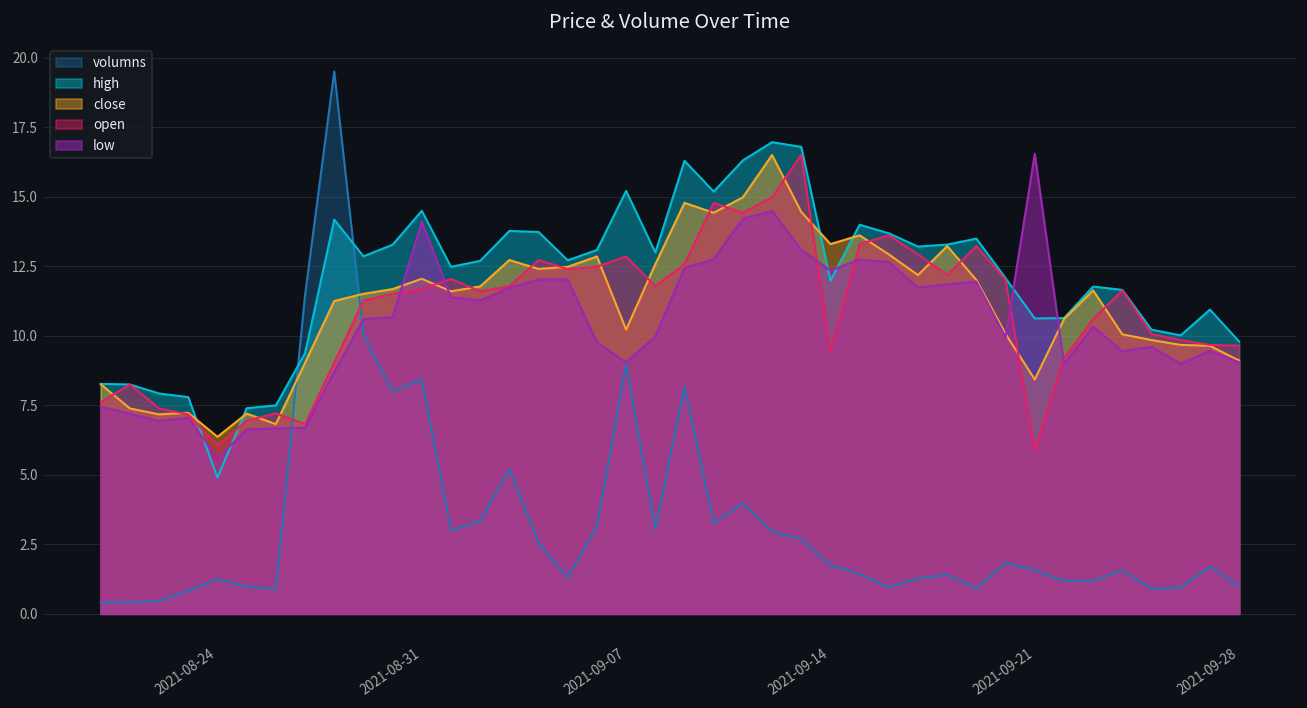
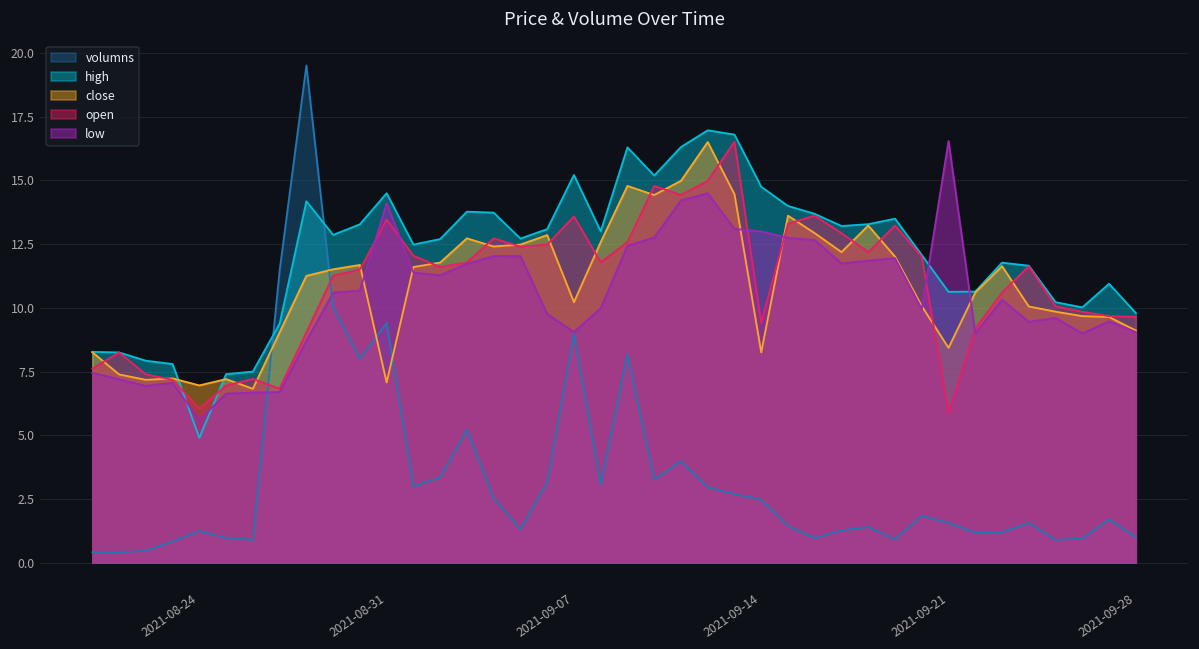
close, 2021-08-24: 6.4 -> 7.0
volumns, 2021-08-31: 8.4 -> 9.4
close, 2021-08-31: 12.1 -> 7.1
open, 2021-08-31: 11.7 -> 13.5
open, 2021-09-07: 12.9 -> 13.6
volumns, 2021-09-14: 1.7 -> 2.5
high, 2021-09-14: 12.0 -> 14.8
close, 2021-09-14: 13.3 -> 8.3
low, 2021-09-14: 12.4 -> 13.0
